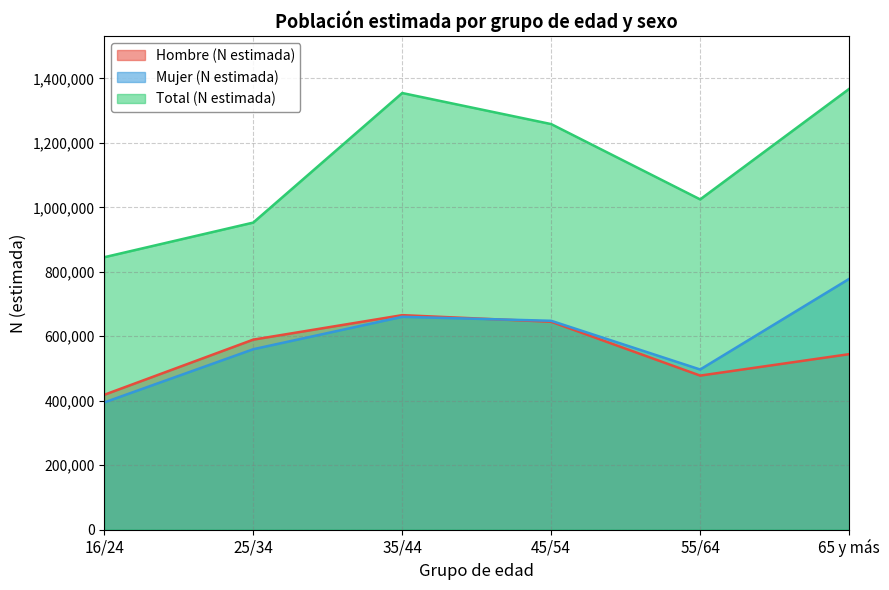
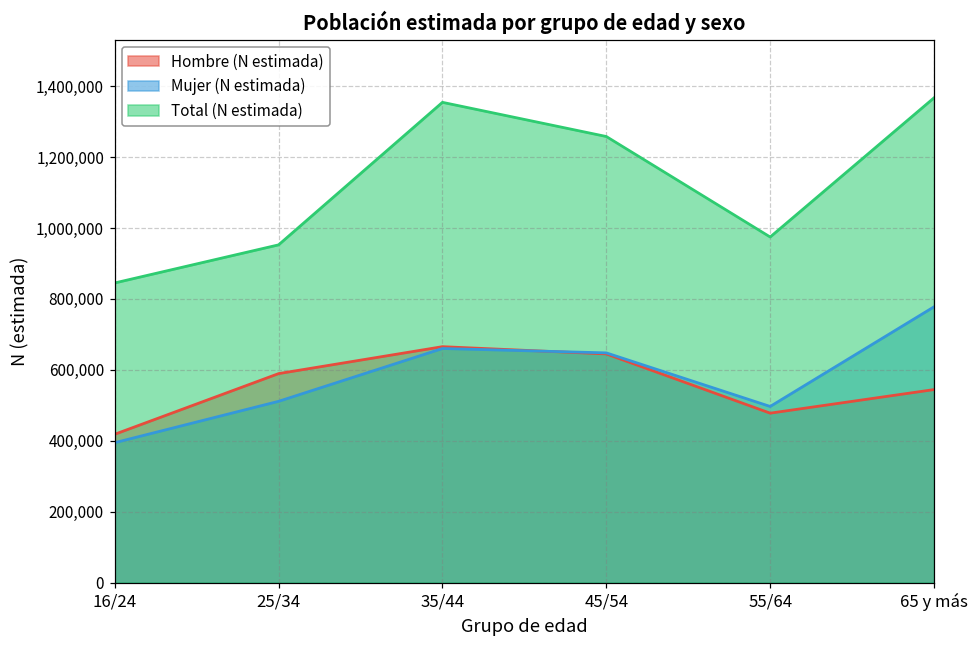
Mujer (N estimada), 25/34: 560,000 -> 510,000
Total (N estimada), 55/64: 1,020,000 -> 970,000
